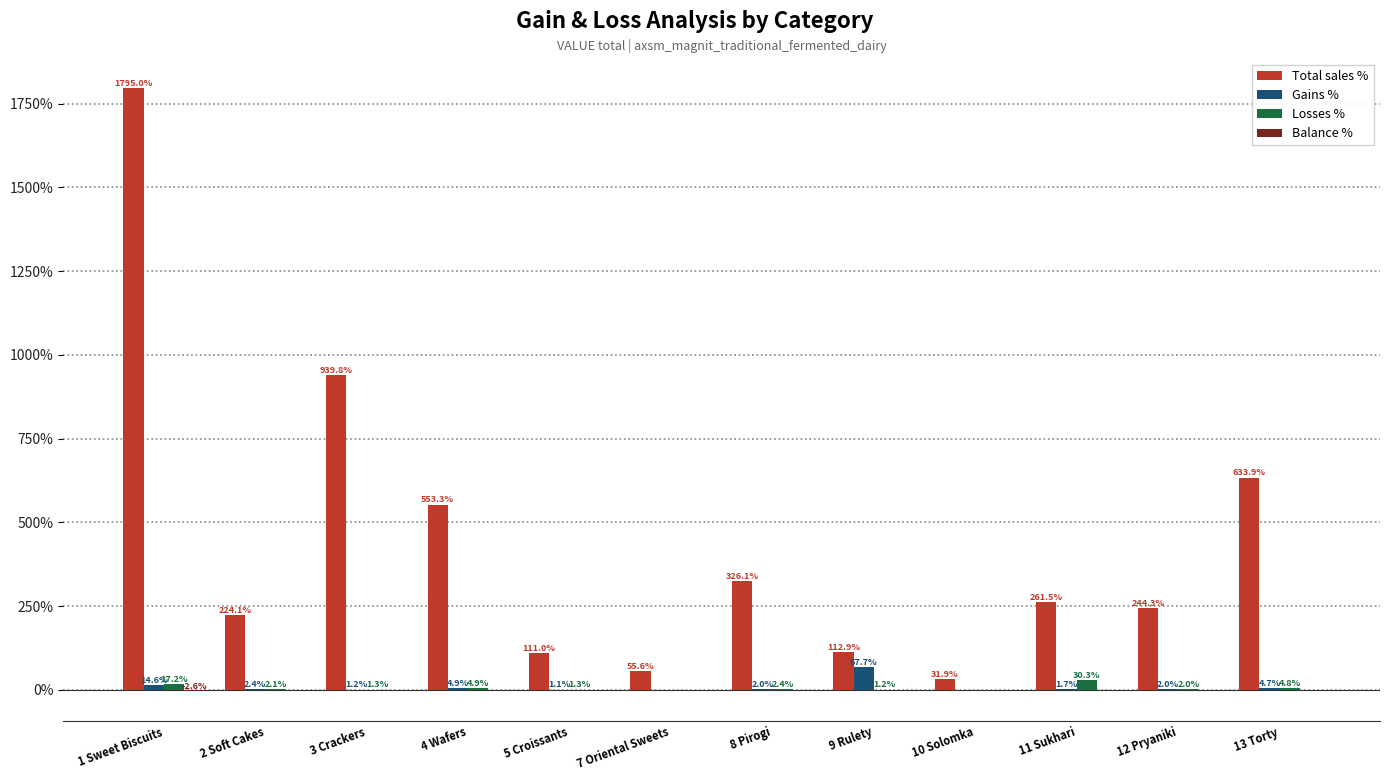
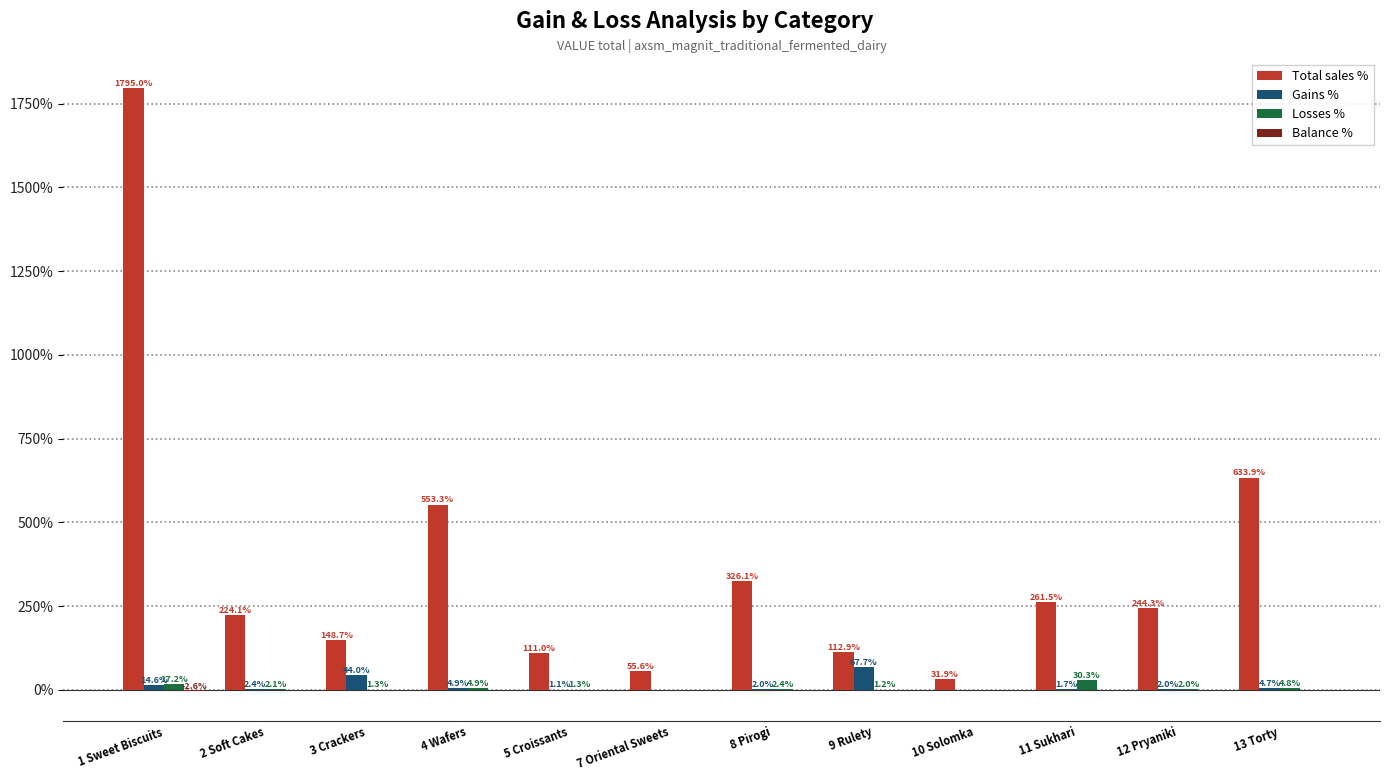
Total sales %, 3 Crackers: 939.8% -> 148.7%
Gains %, 3 Crackers: 1.2% -> 44.0%
